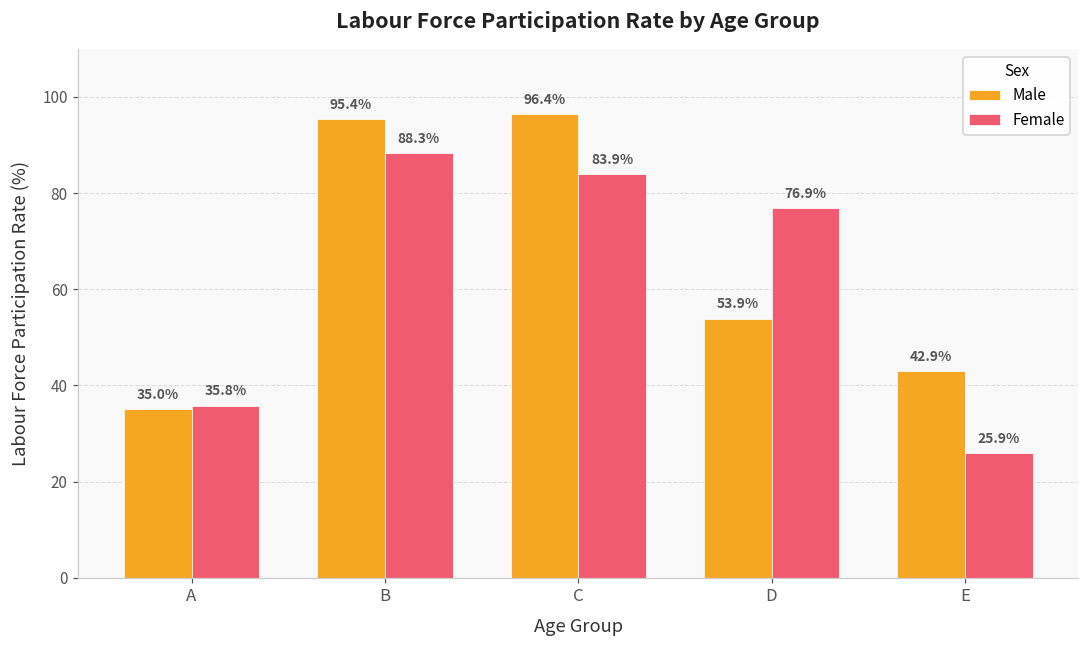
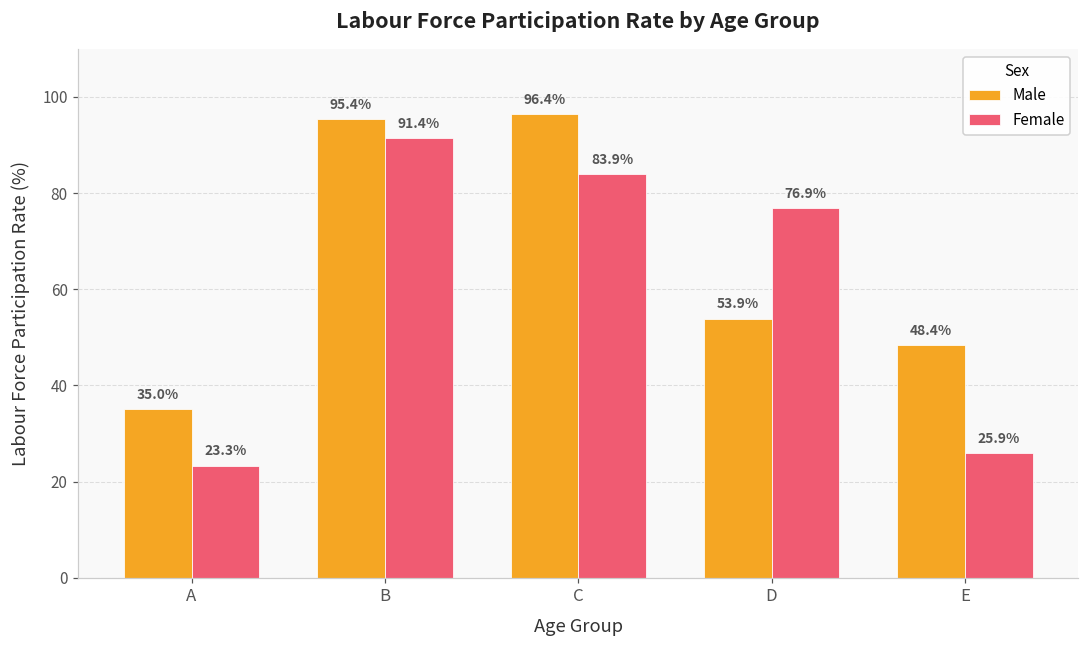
Female, A: 35.8% -> 23.3%
Female, B: 88.3% -> 91.4%
Male, E: 42.9% -> 48.4%
